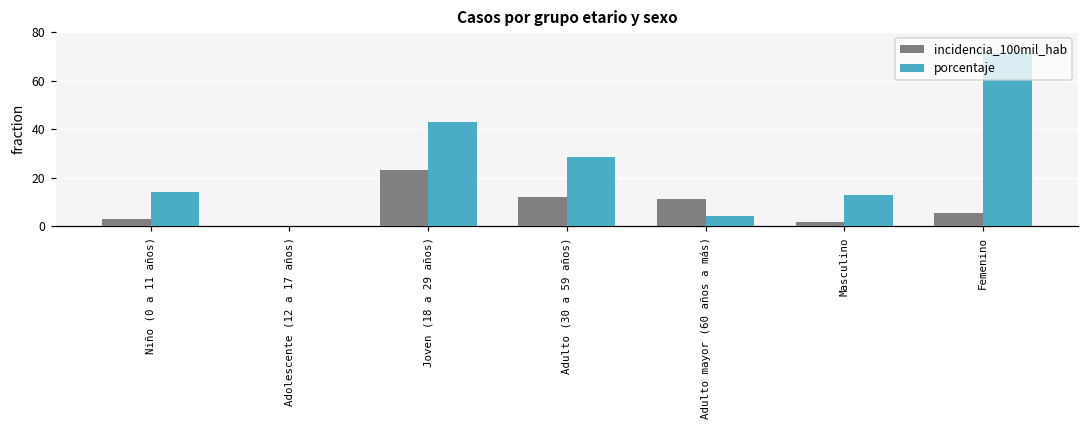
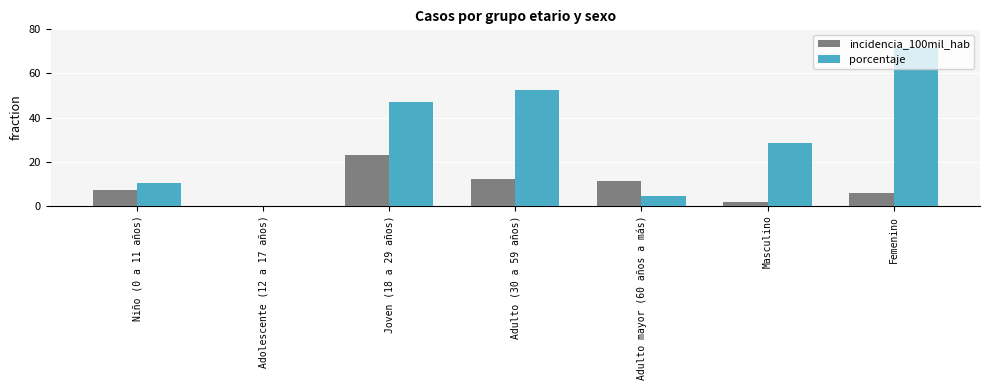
incidencia_100mil_hab, Niño (0 a 11 años): 3 -> 7
porcentaje, Niño (0 a 11 años): 14 -> 11
porcentaje, Joven (18 a 29 años): 43 -> 47
porcentaje, Adulto (30 a 59 años): 29 -> 52
porcentaje, Masculino: 13 -> 29
